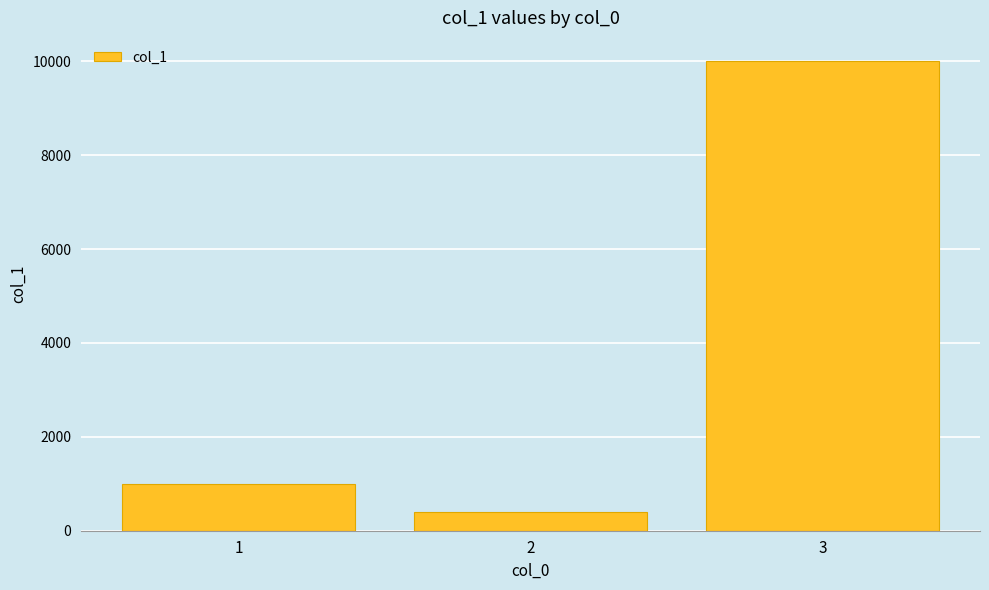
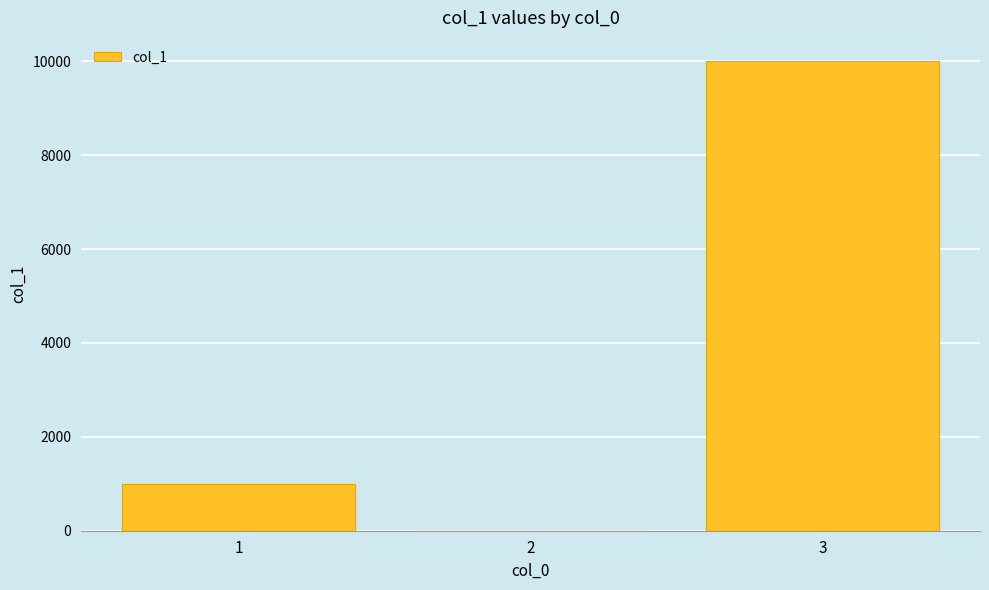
2: 400 -> 0
